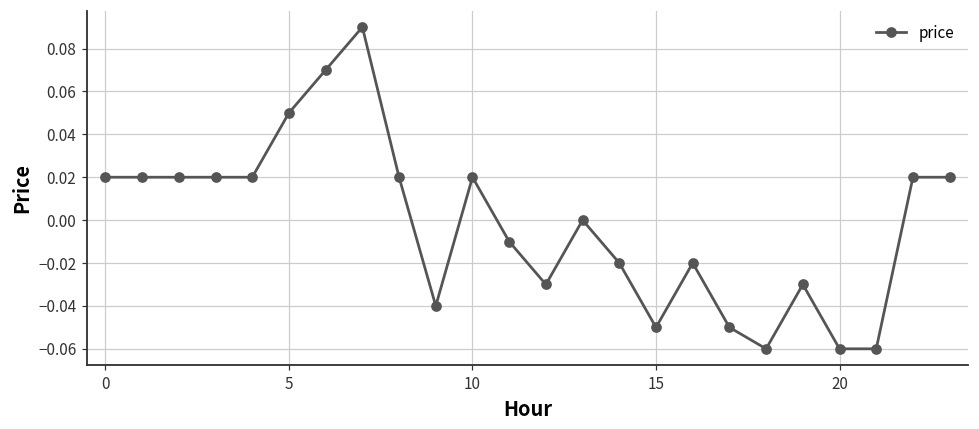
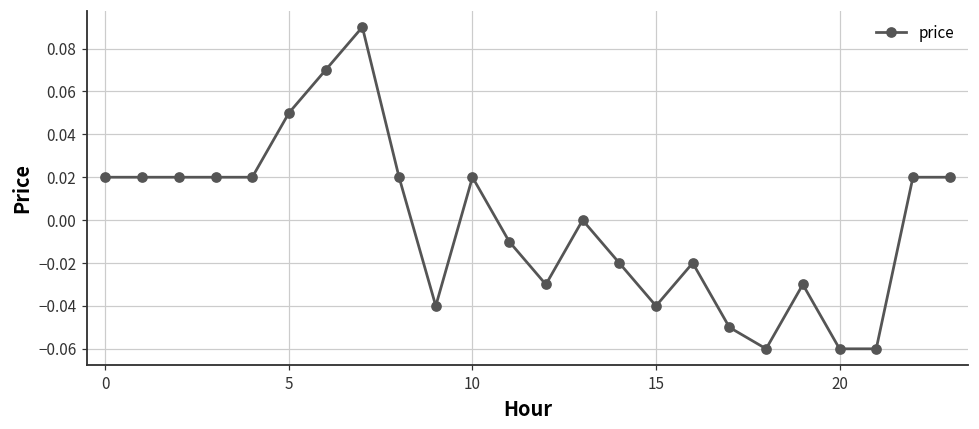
15: -0.05 -> -0.04
